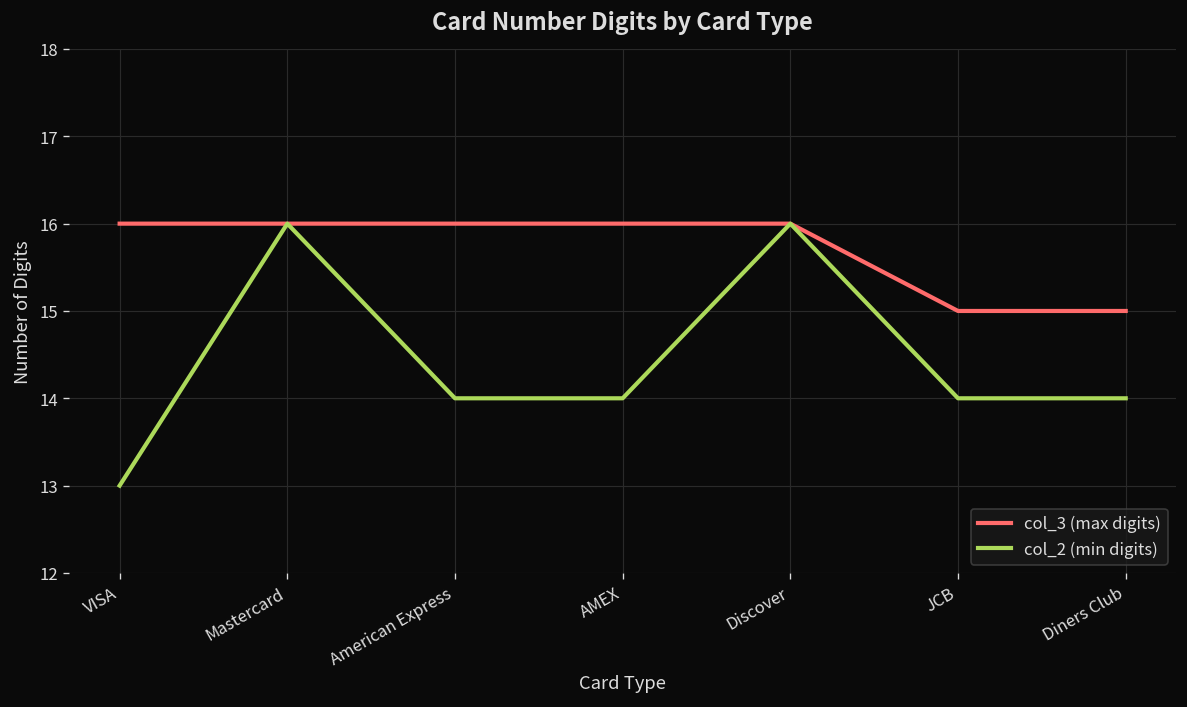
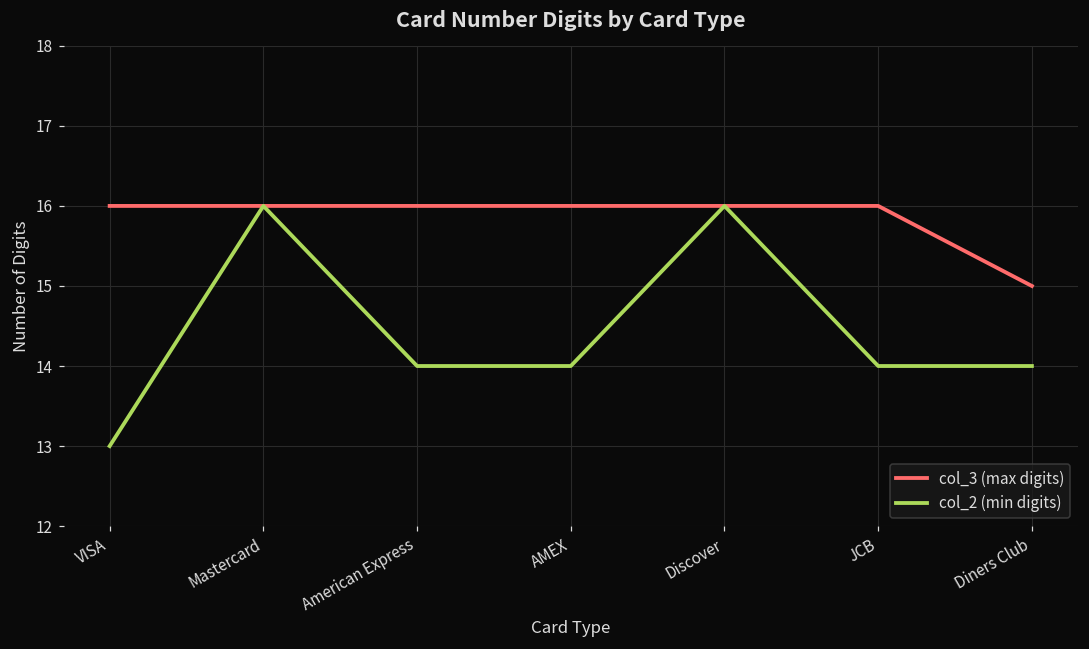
col_3 (max digits), JCB: 15 -> 16
